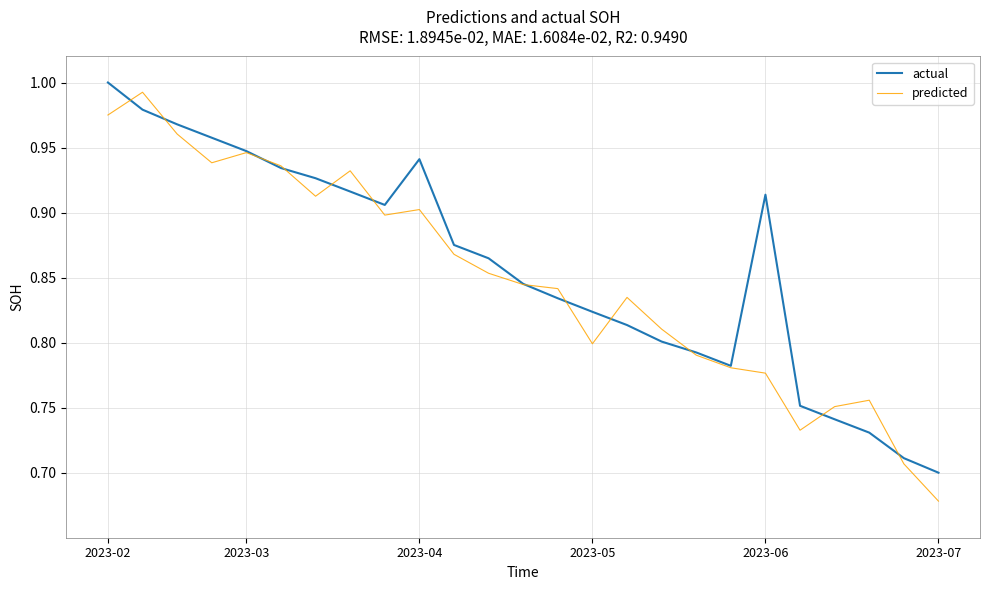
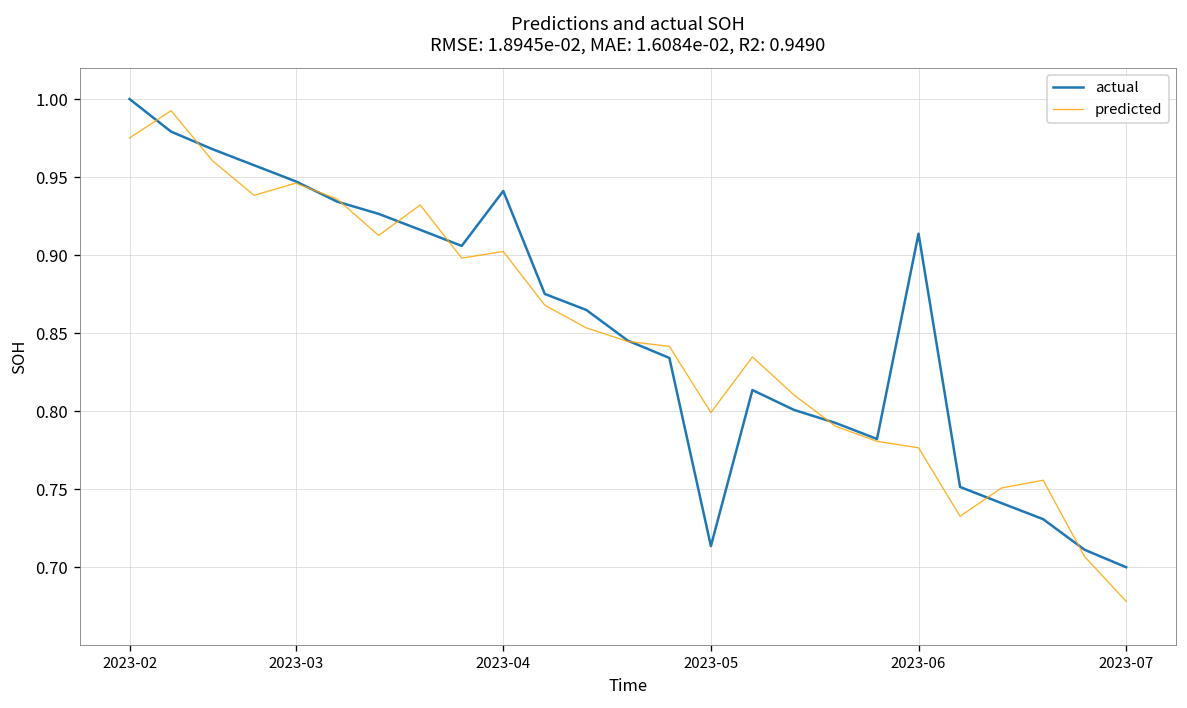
actual, 2023-05: 0.824 -> 0.714
